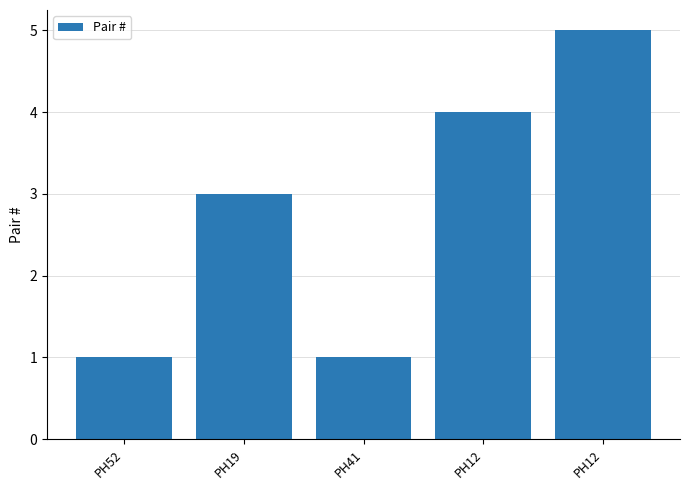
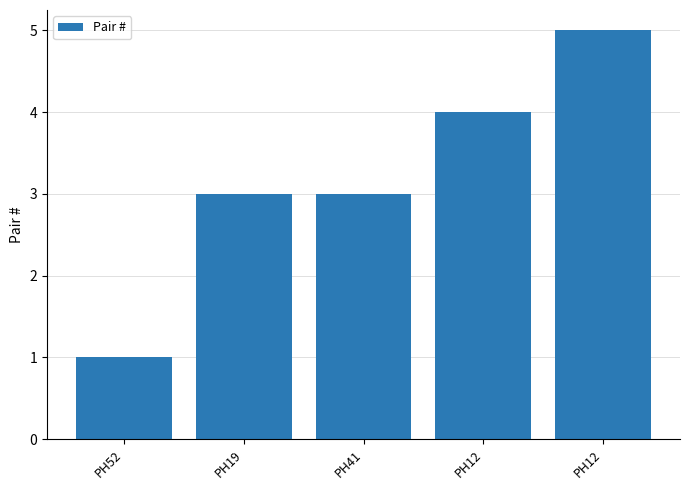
PH41: 1 -> 3
